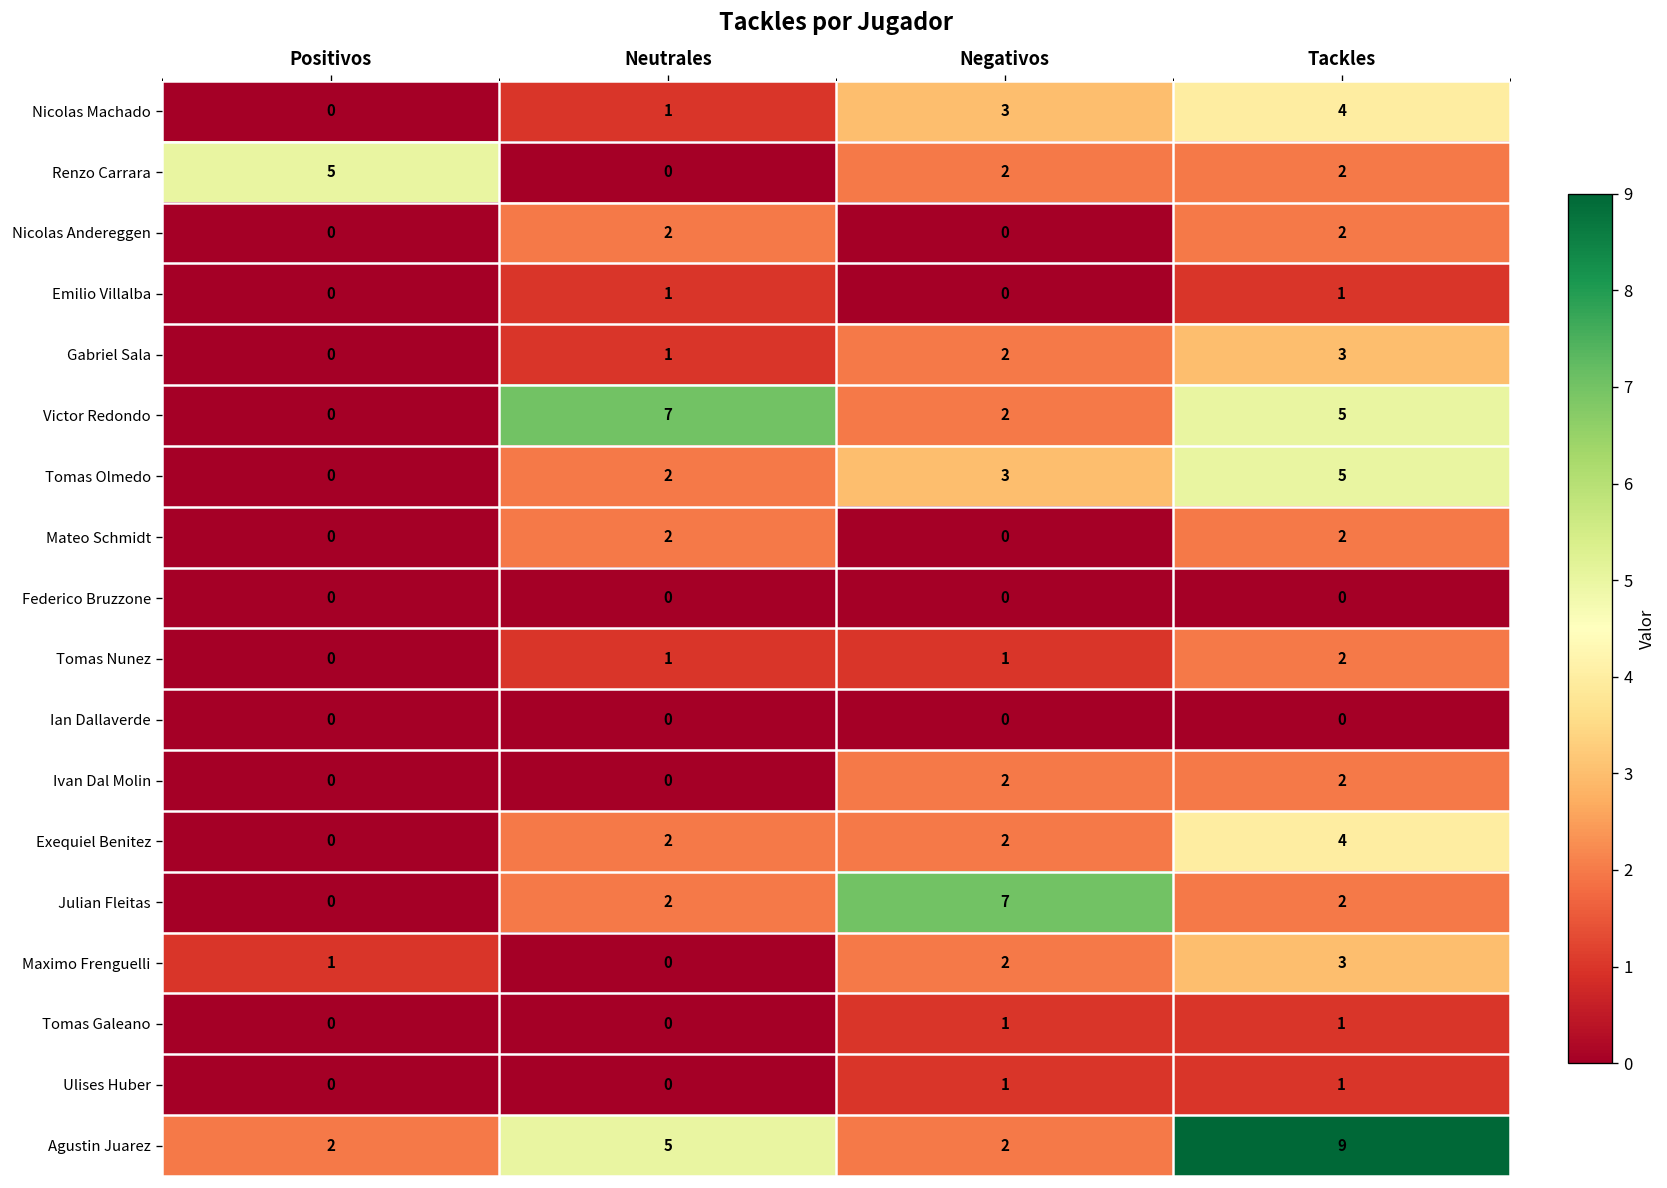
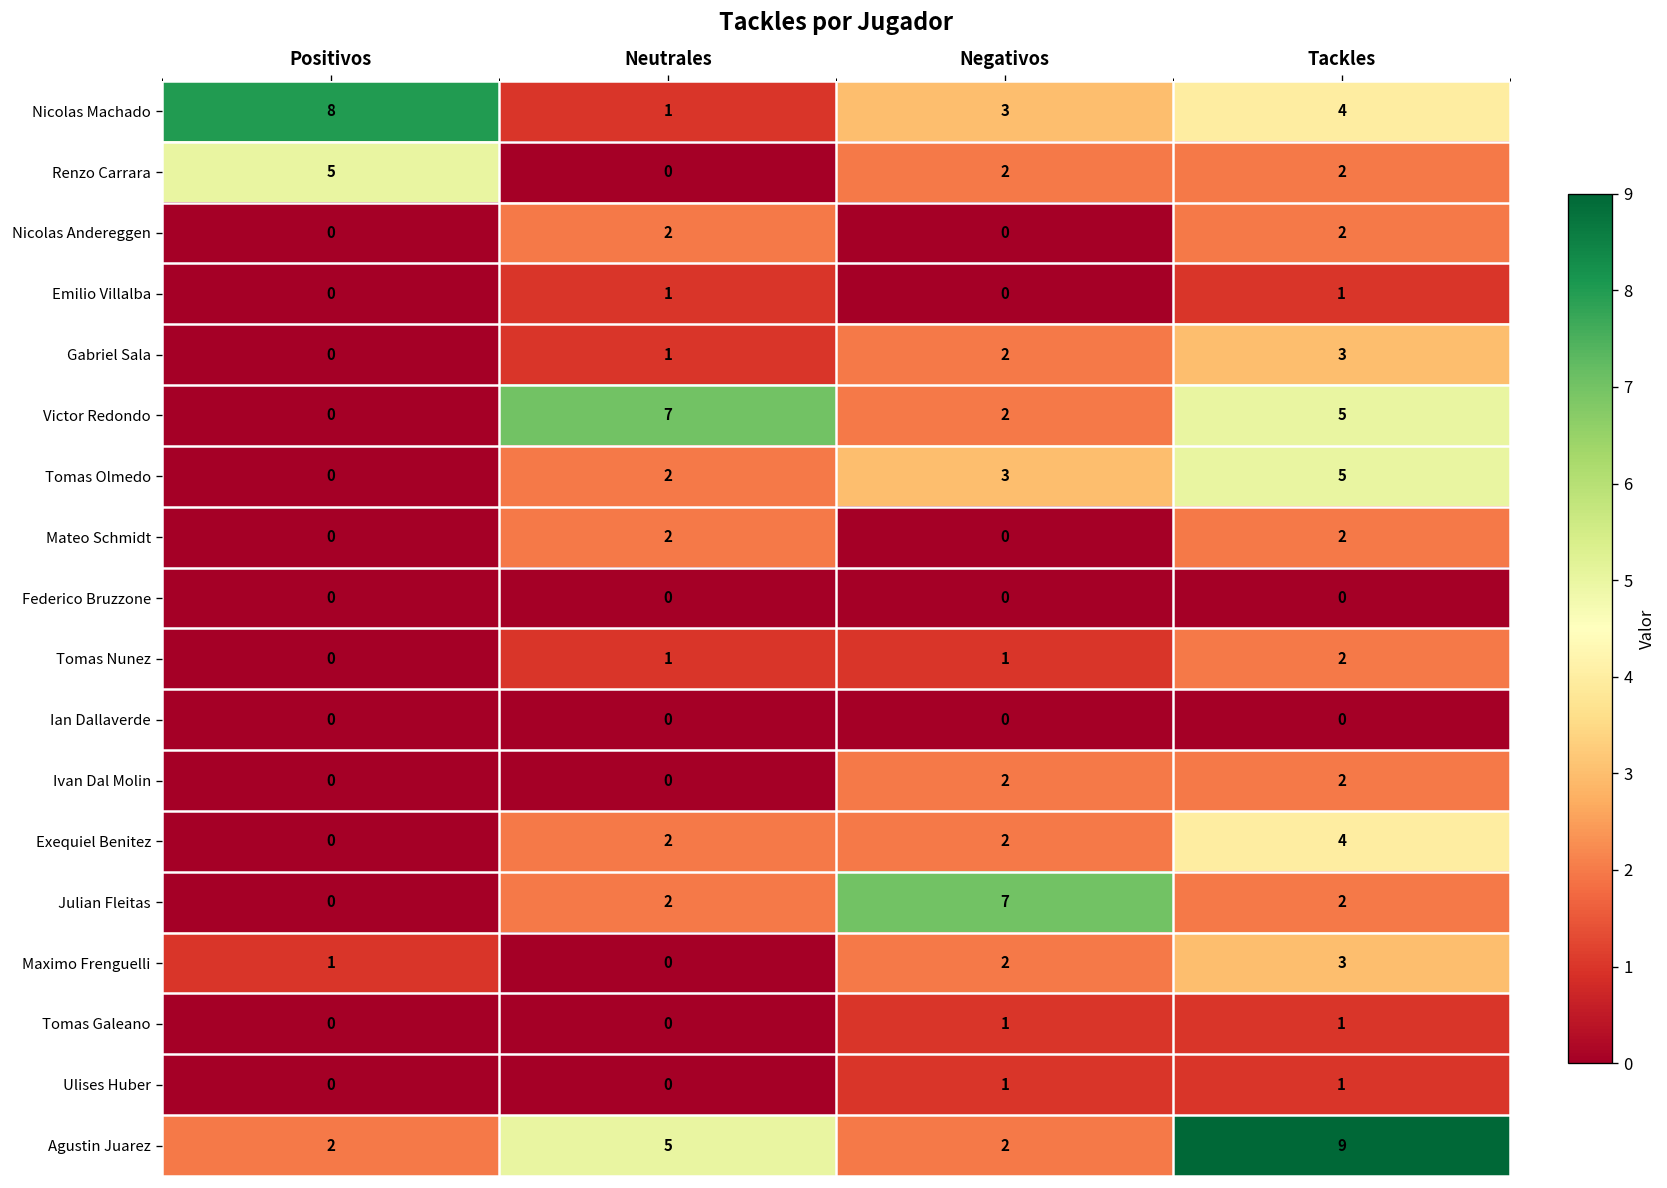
Nicolas Machado, Positivos: 0 -> 8
